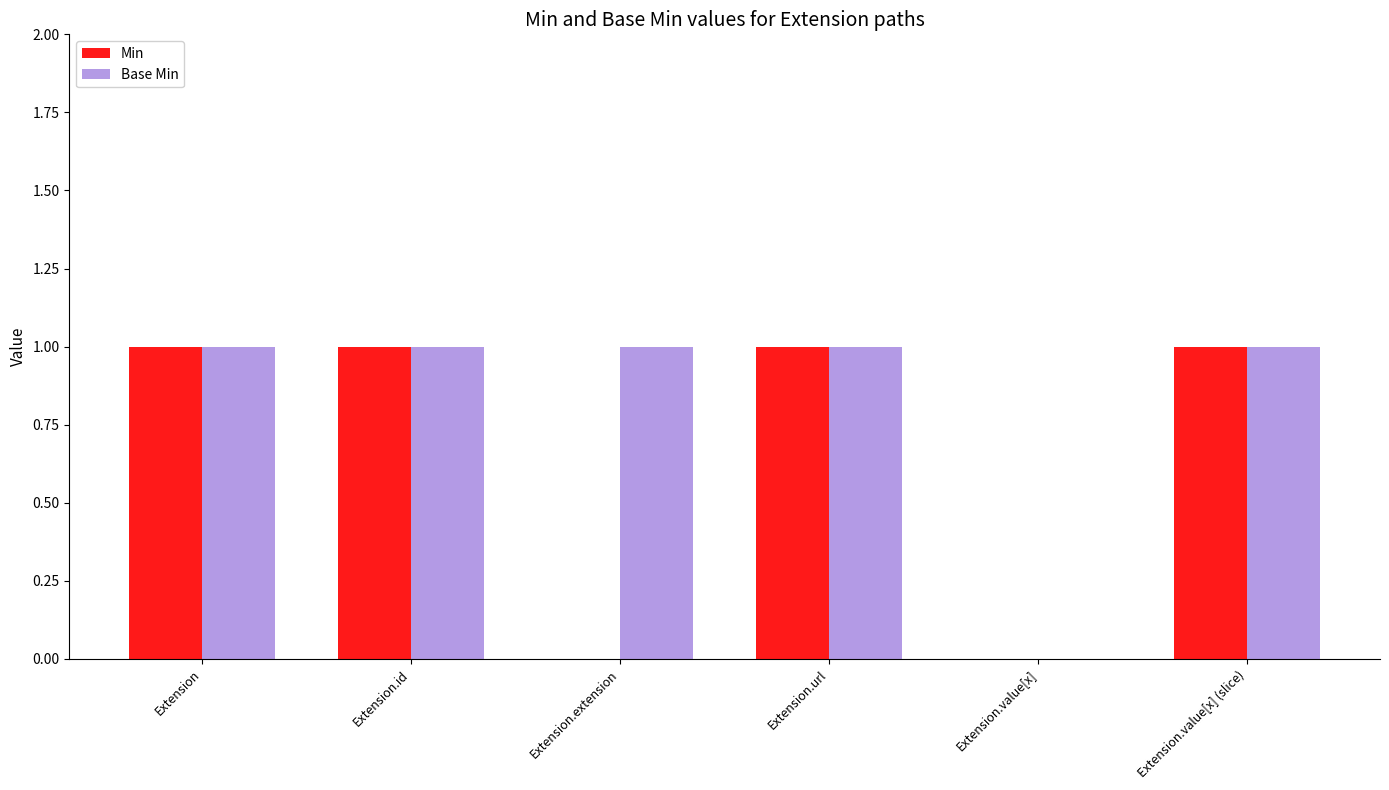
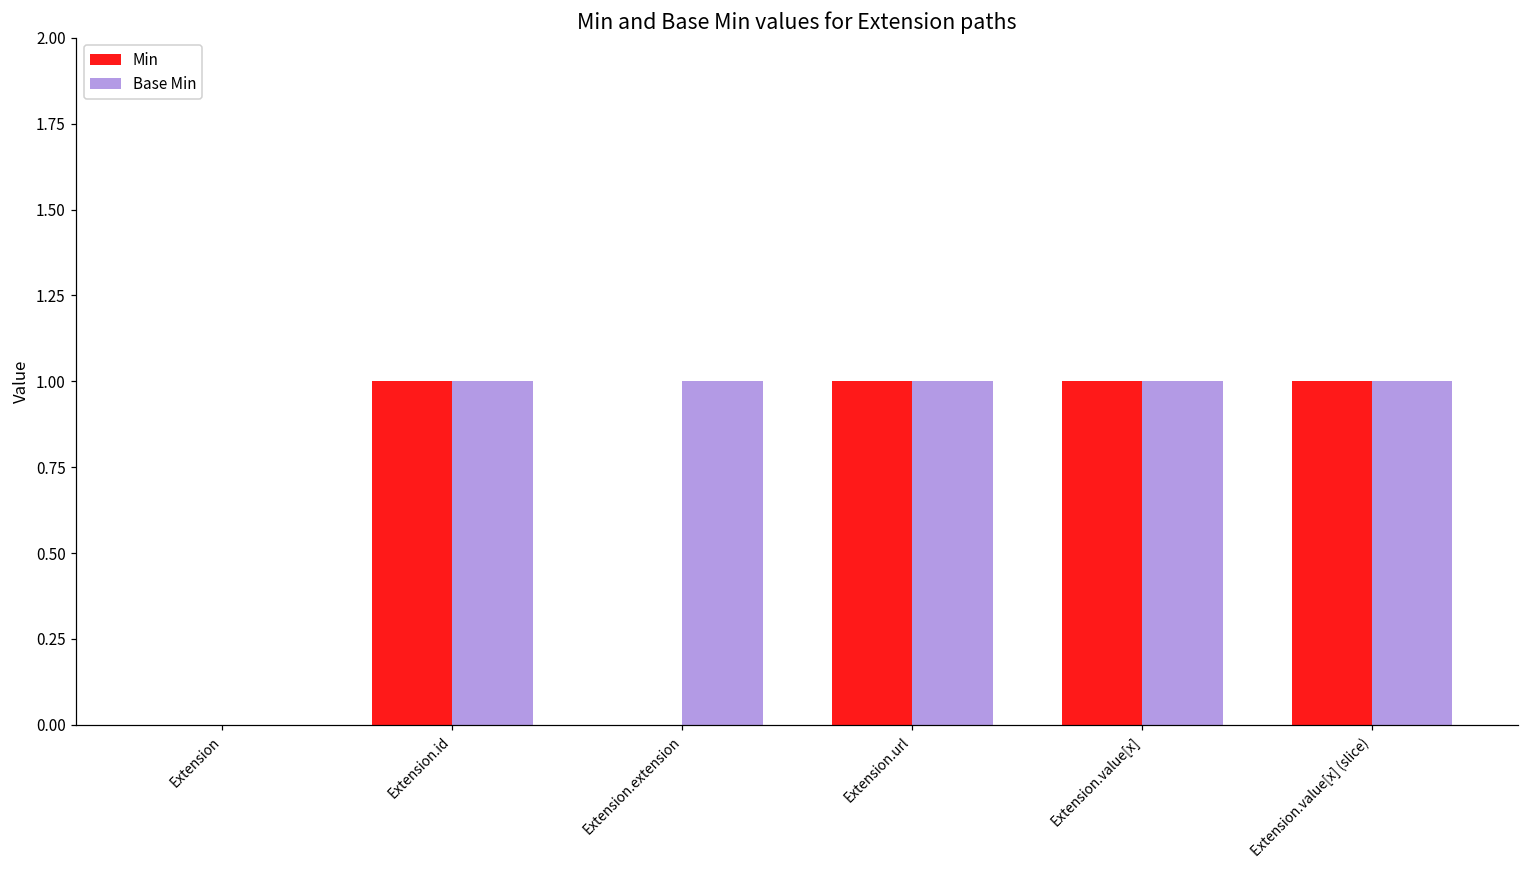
Min, Extension: 1 -> 0
Base Min, Extension: 1 -> 0
Min, Extension.value[x]: 0 -> 1
Base Min, Extension.value[x]: 0 -> 1
